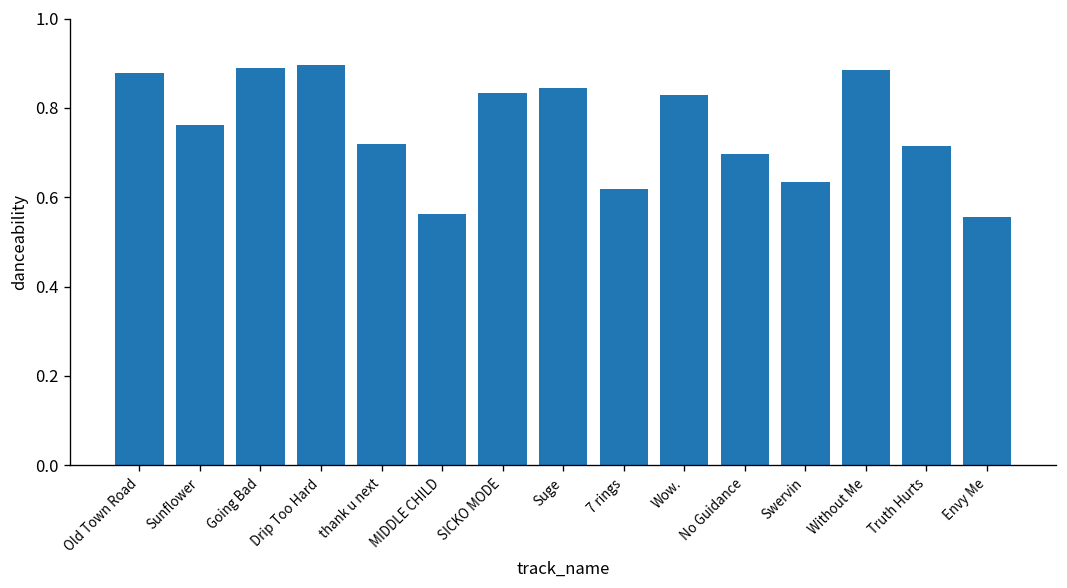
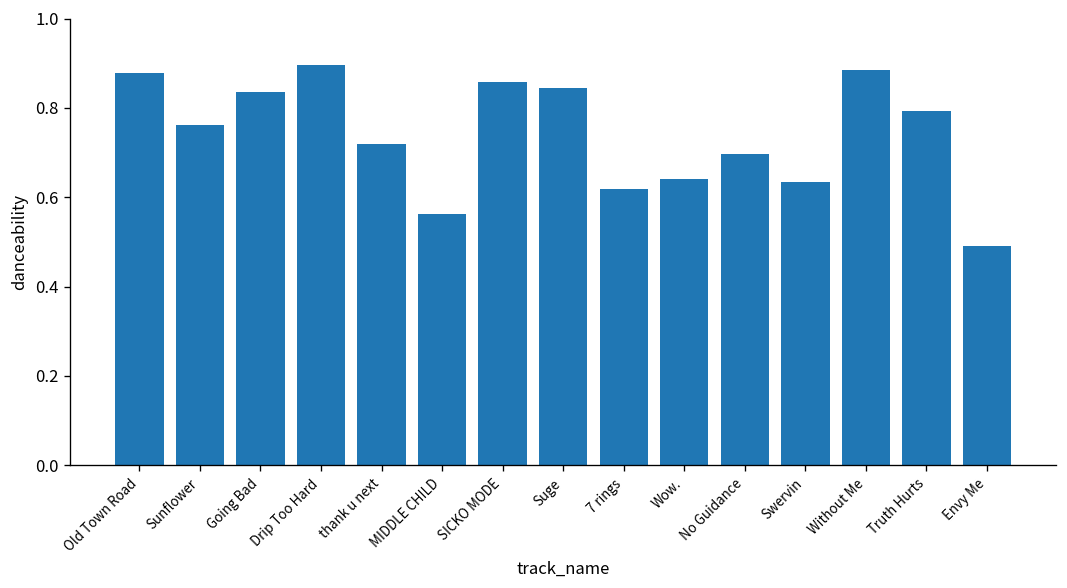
Going Bad: 0.89 -> 0.84
SICKO MODE: 0.83 -> 0.86
Wow.: 0.83 -> 0.64
Truth Hurts: 0.72 -> 0.79
Envy Me: 0.56 -> 0.49
